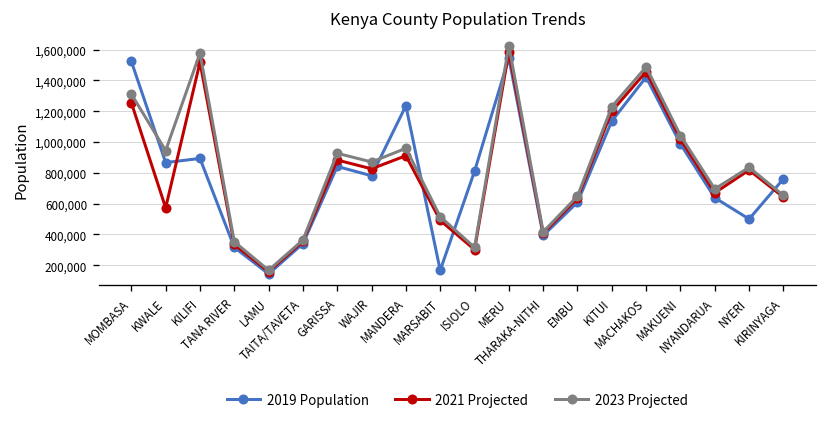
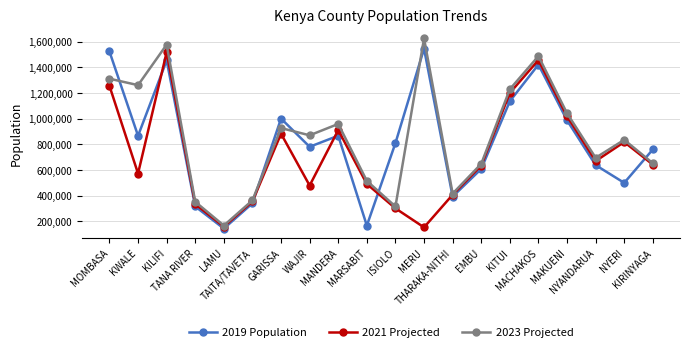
2023 Projected, KWALE: 940,000 -> 1,260,000
2019 Population, KILIFI: 890,000 -> 1,450,000
2019 Population, GARISSA: 840,000 -> 1,000,000
2021 Projected, WAJIR: 830,000 -> 480,000
2019 Population, MANDERA: 1,240,000 -> 870,000
2021 Projected, MERU: 1,590,000 -> 150,000
